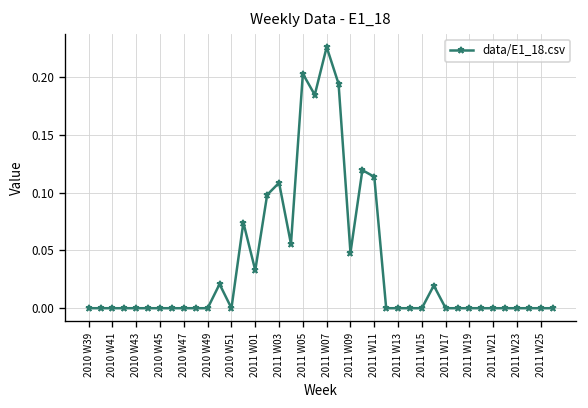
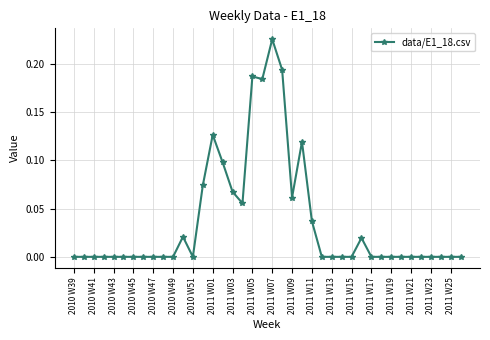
2011 W01: 0.03 -> 0.13
2011 W03: 0.11 -> 0.07
2011 W05: 0.20 -> 0.19
2011 W09: 0.05 -> 0.06
2011 W11: 0.11 -> 0.04
